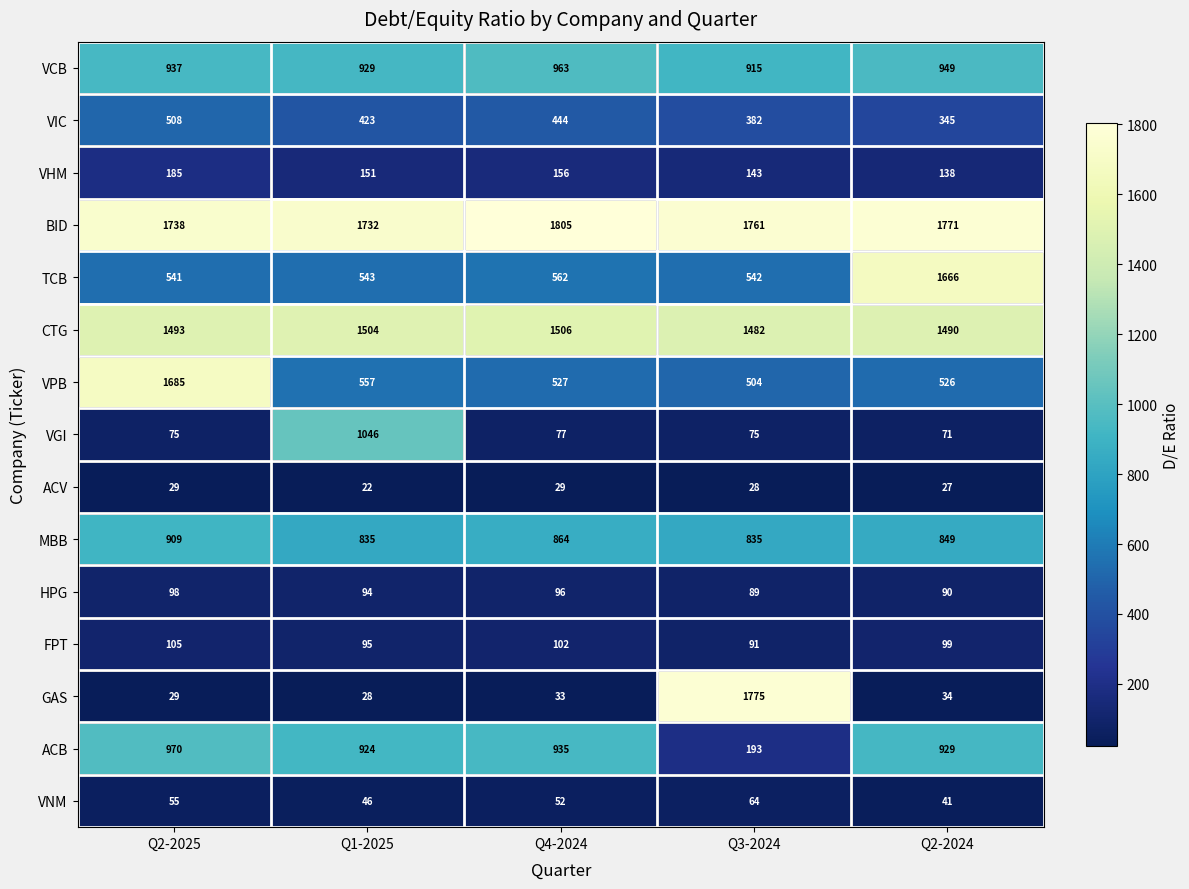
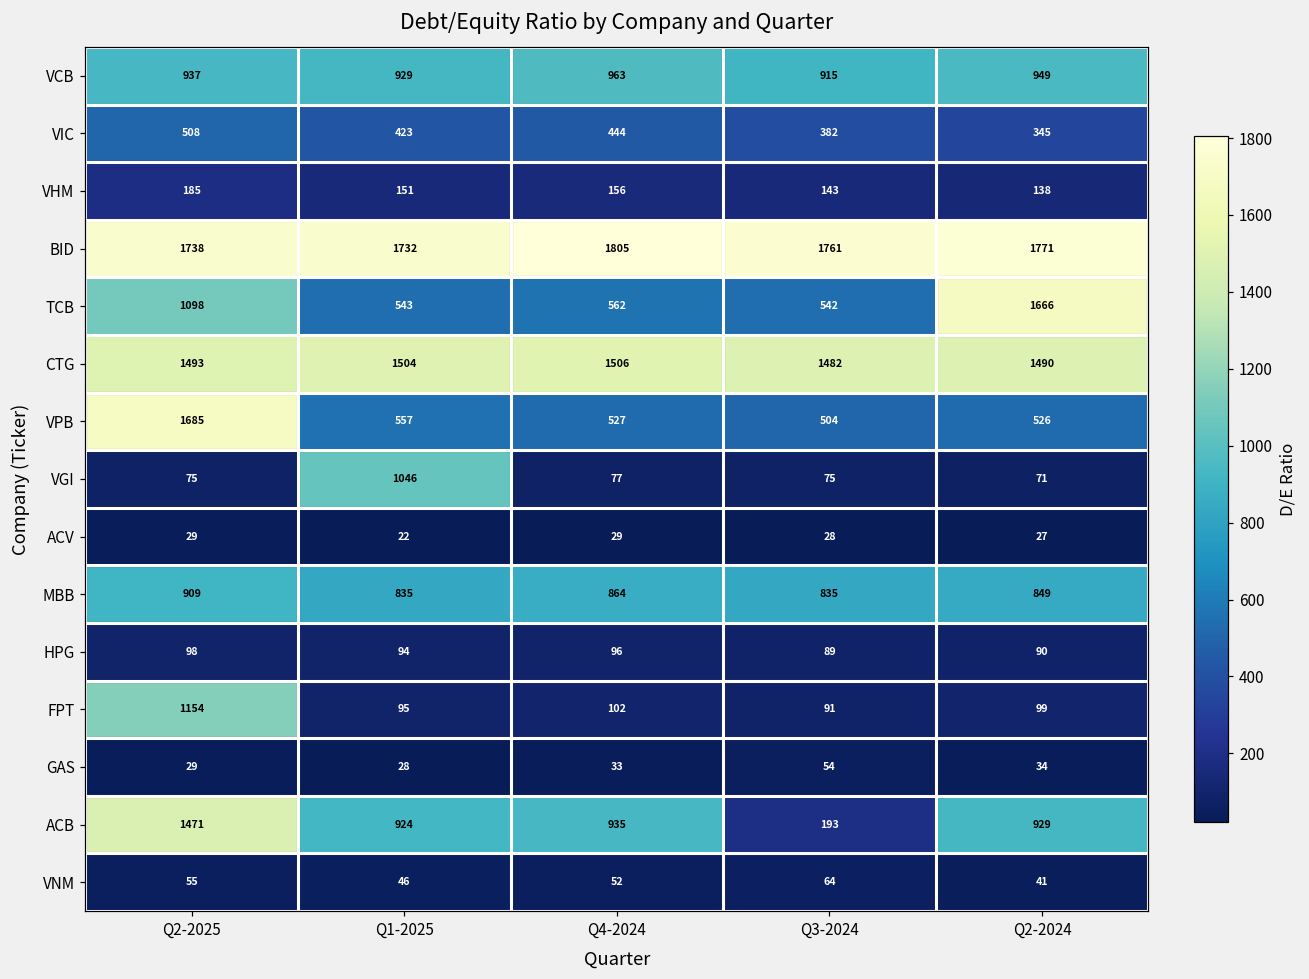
TCB, Q2-2025: 541 -> 1098
FPT, Q2-2025: 105 -> 1154
GAS, Q3-2024: 1775 -> 54
ACB, Q2-2025: 970 -> 1471
